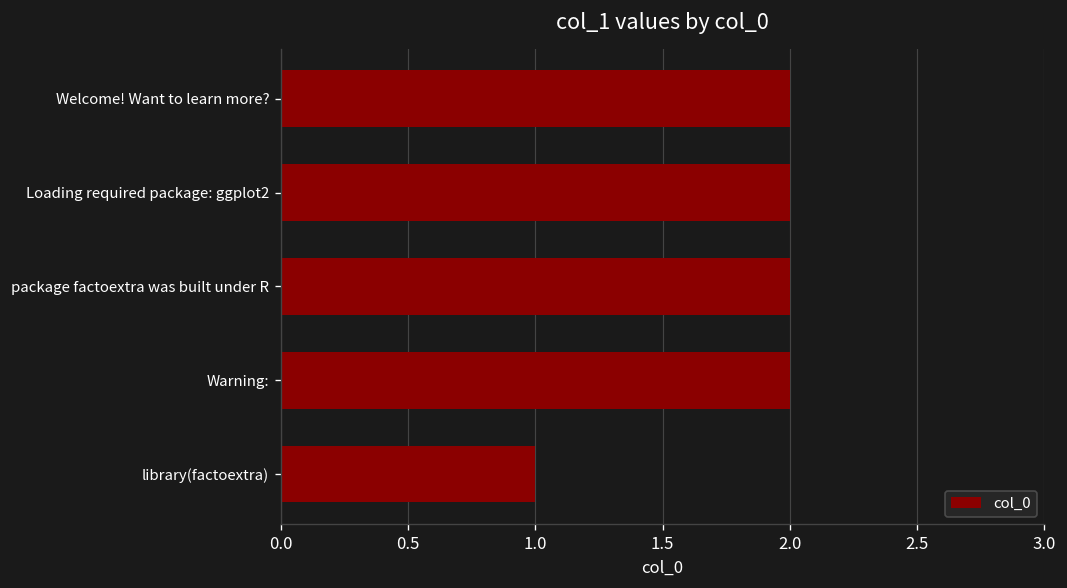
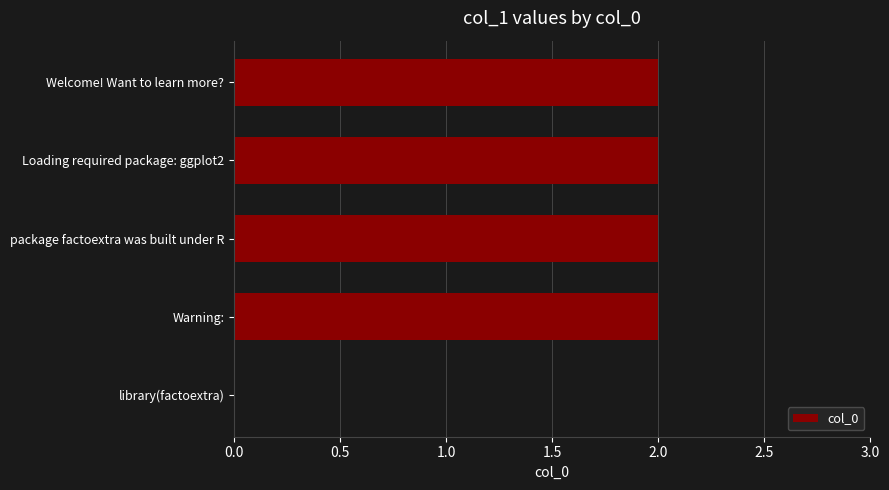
library(factoextra): 1 -> 0
